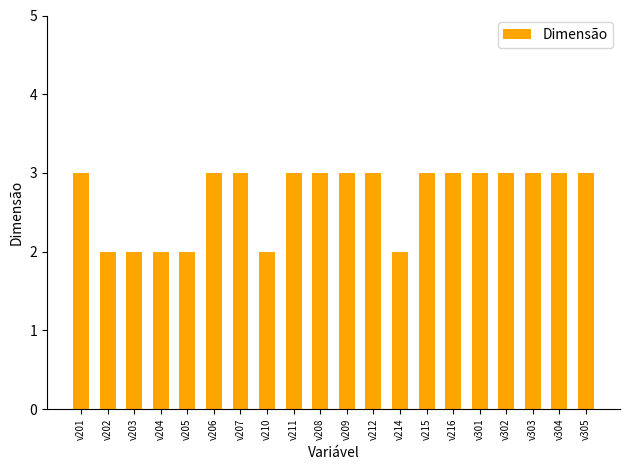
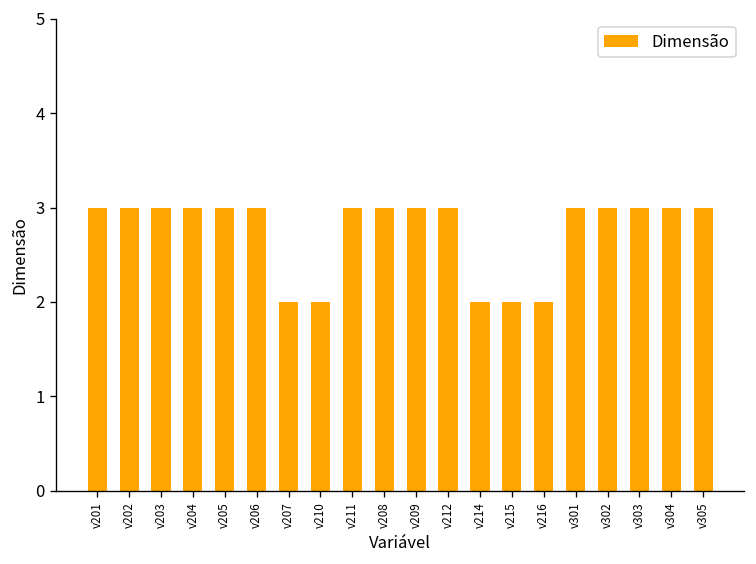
v202: 2 -> 3
v203: 2 -> 3
v204: 2 -> 3
v205: 2 -> 3
v207: 3 -> 2
v215: 3 -> 2
v216: 3 -> 2
